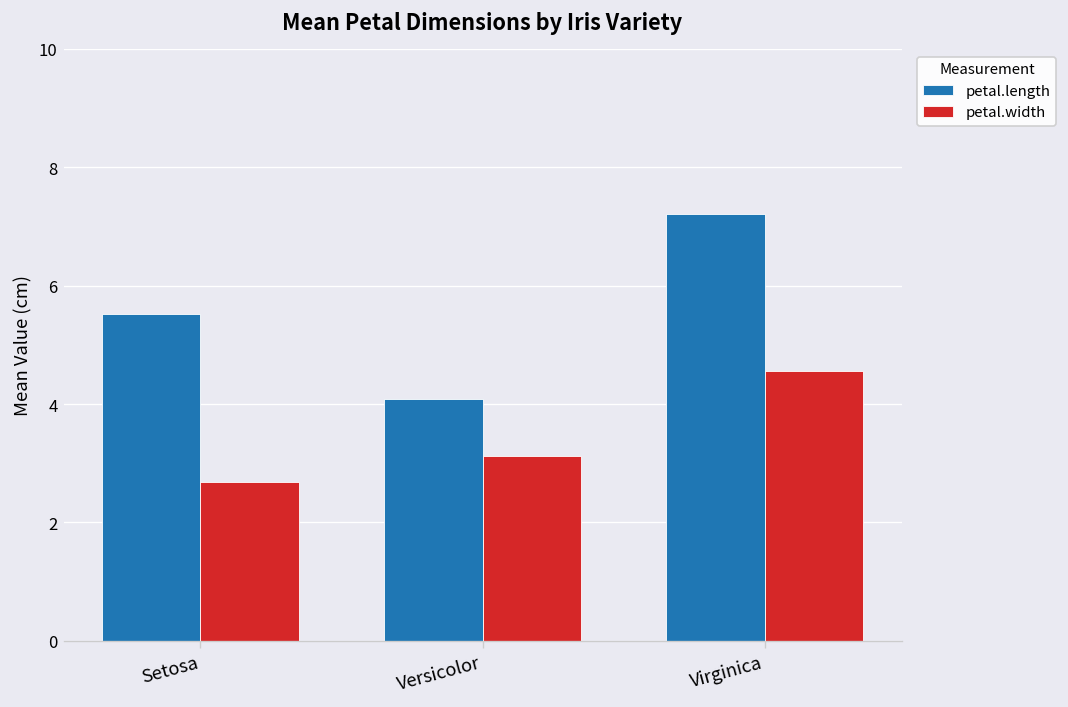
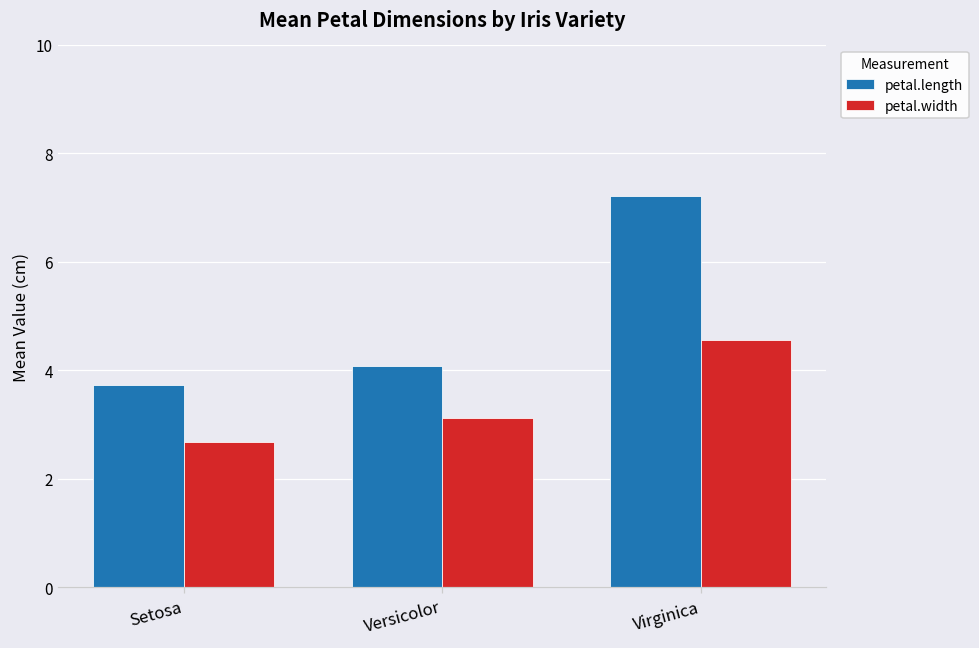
petal.length, Setosa: 5.5 -> 3.7
